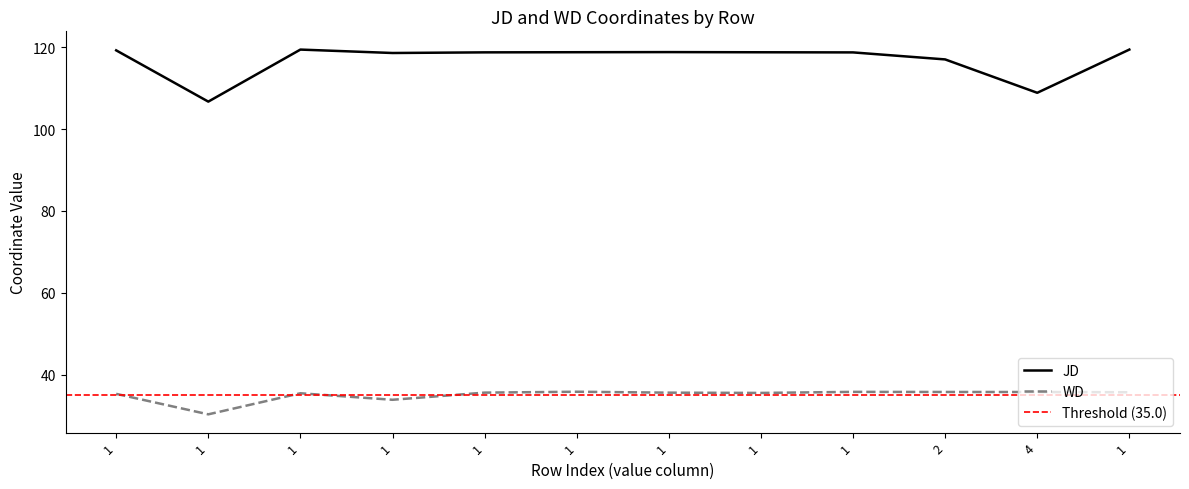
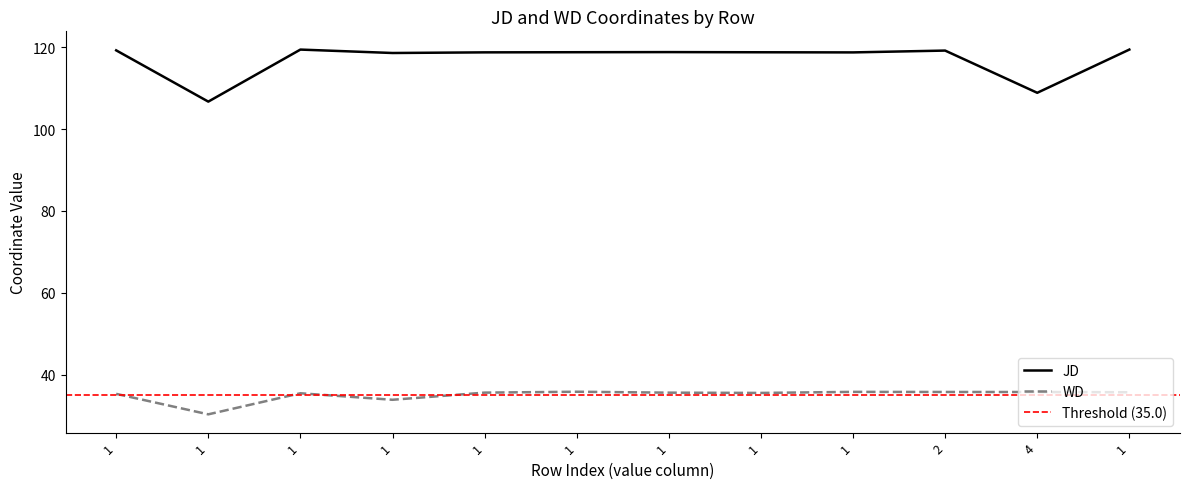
JD, 2: 117 -> 119
